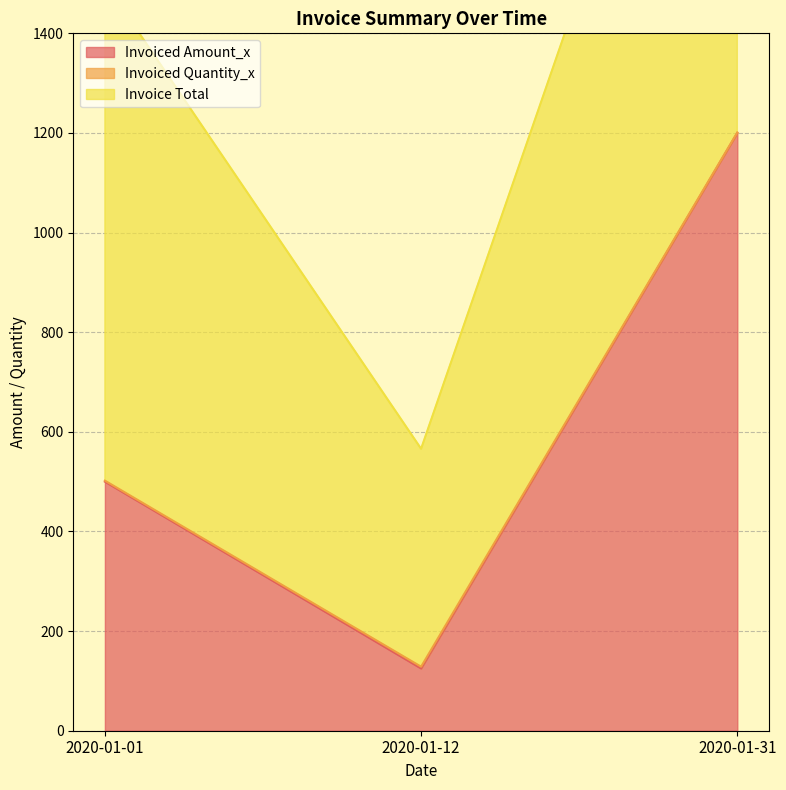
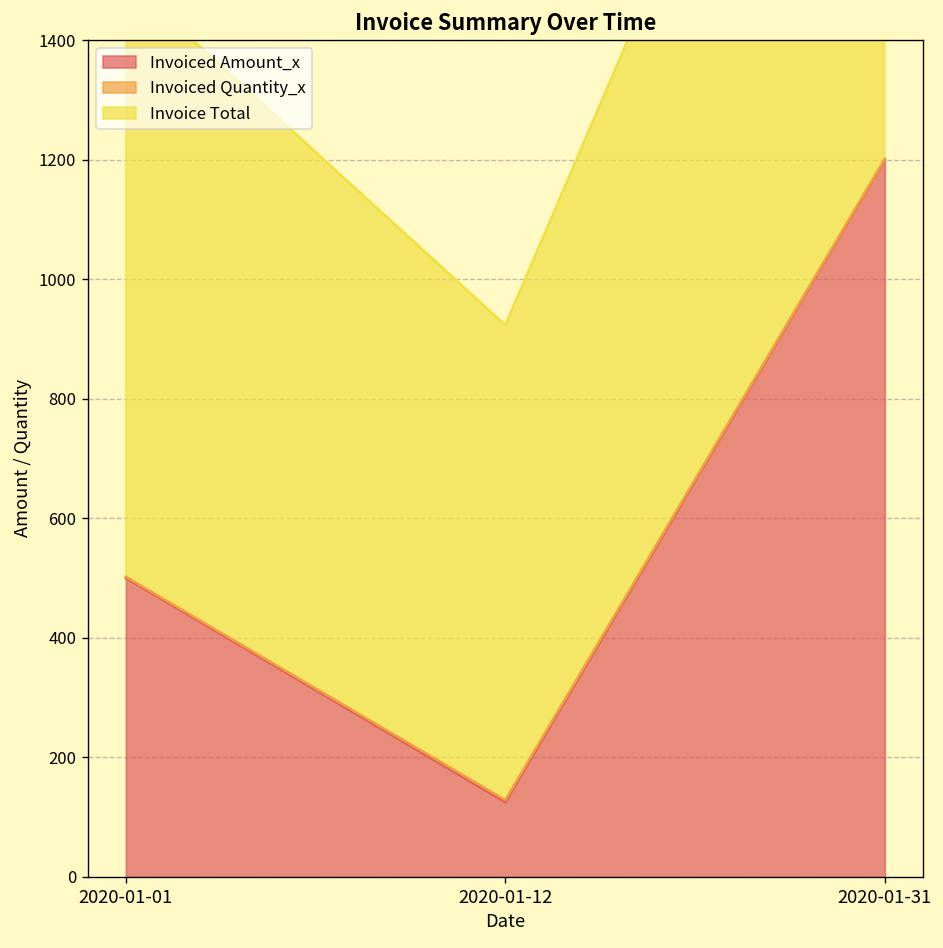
Invoice Total, 2020-01-12: 440 -> 790
